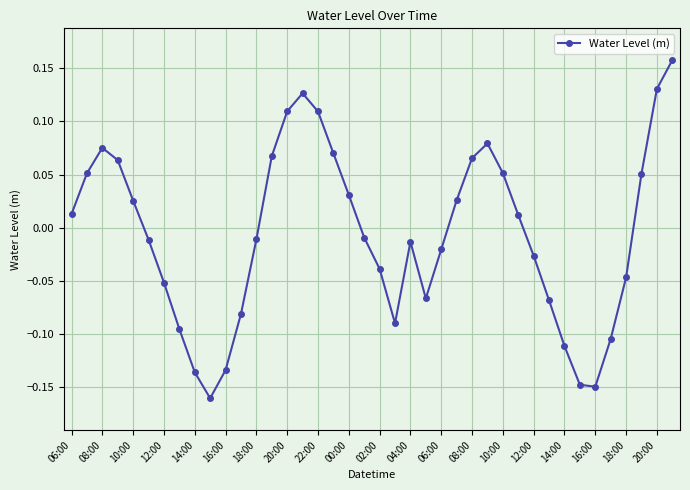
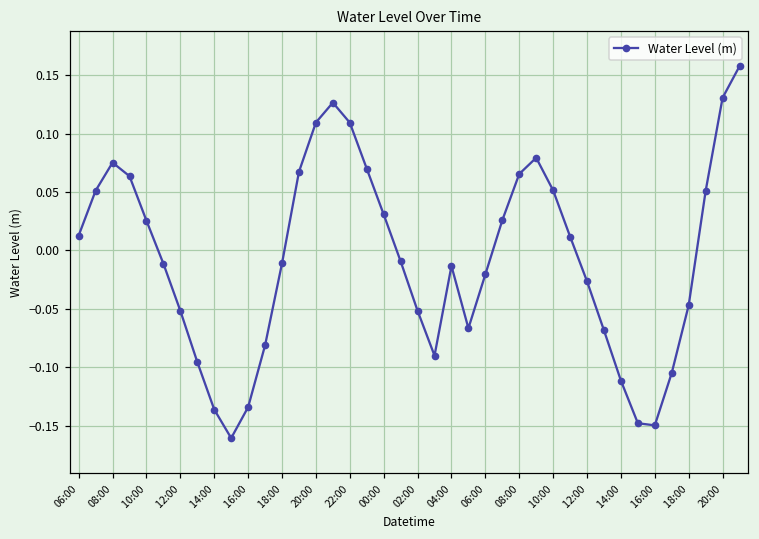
02:00: -0.039 -> -0.052
